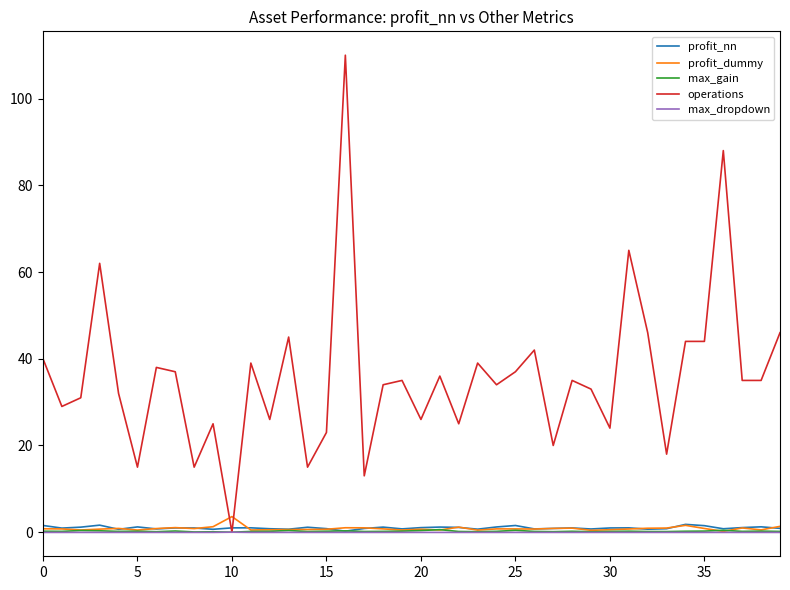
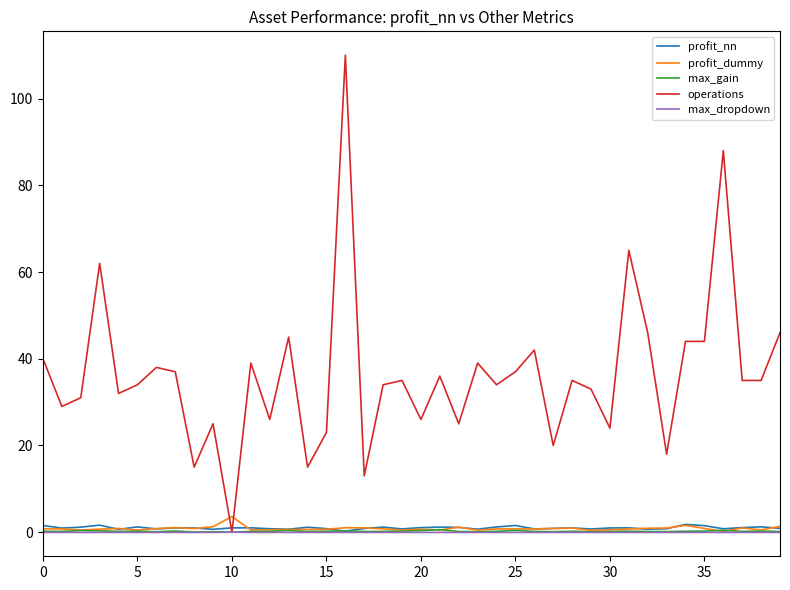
operations, 5: 15 -> 34
